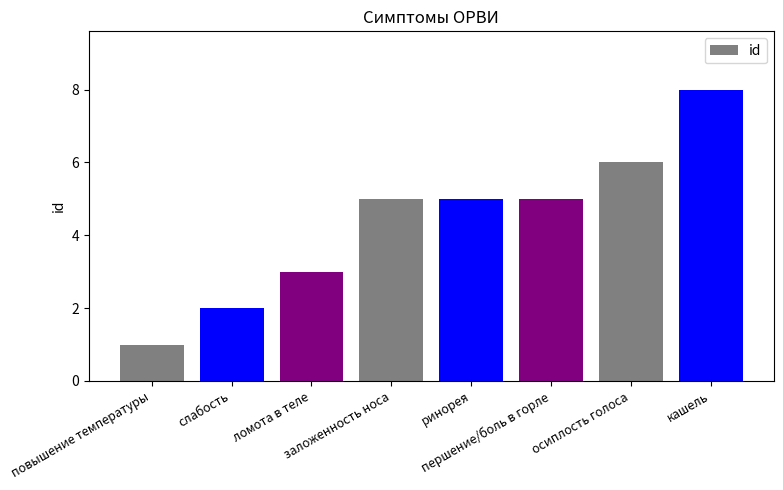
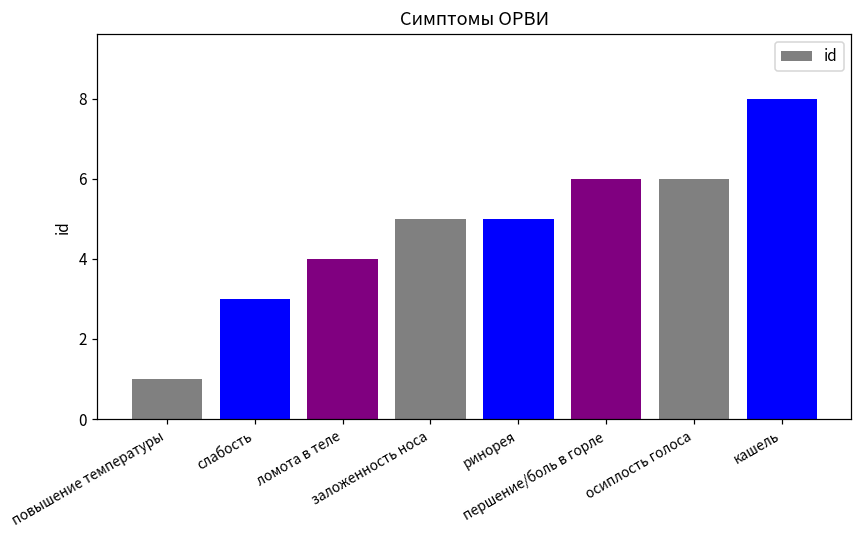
слабость: 2 -> 3
ломота в теле: 3 -> 4
першение/боль в горле: 5 -> 6
